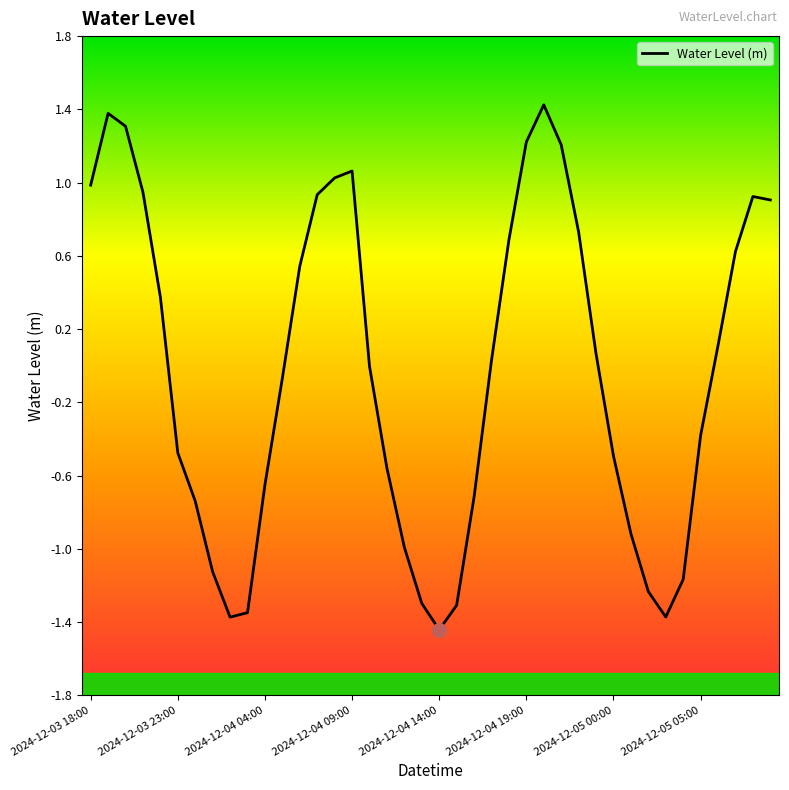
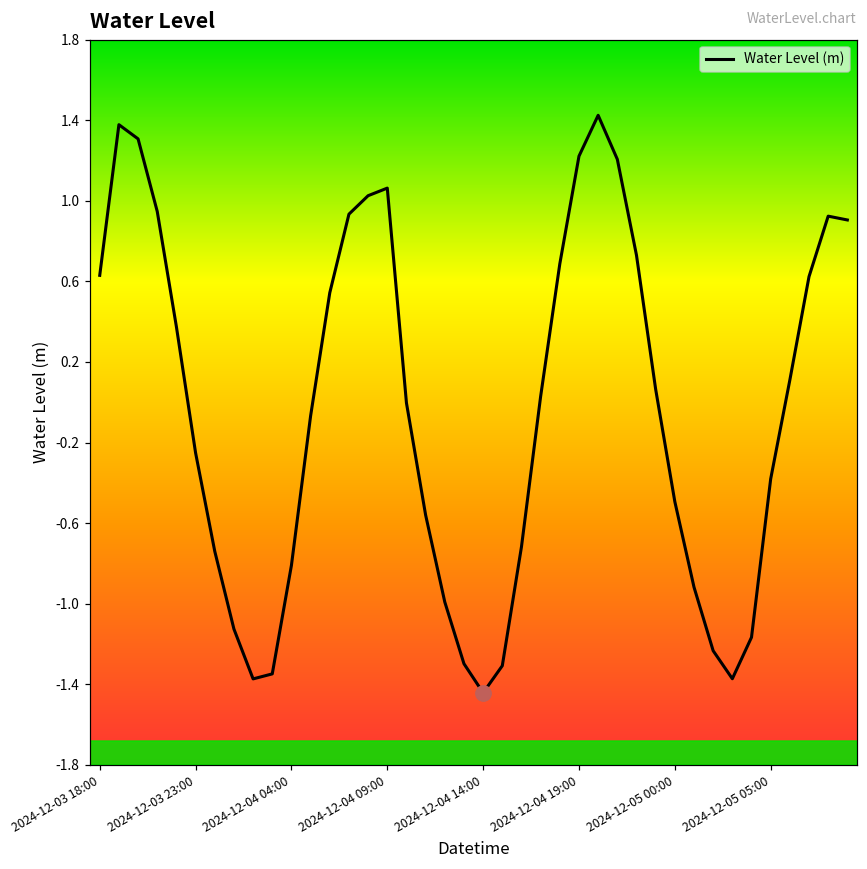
Water Level (m), 2024-12-03 18:00: 0.99 -> 0.63
Water Level (m), 2024-12-03 23:00: -0.48 -> -0.25
Water Level (m), 2024-12-04 04:00: -0.65 -> -0.81
